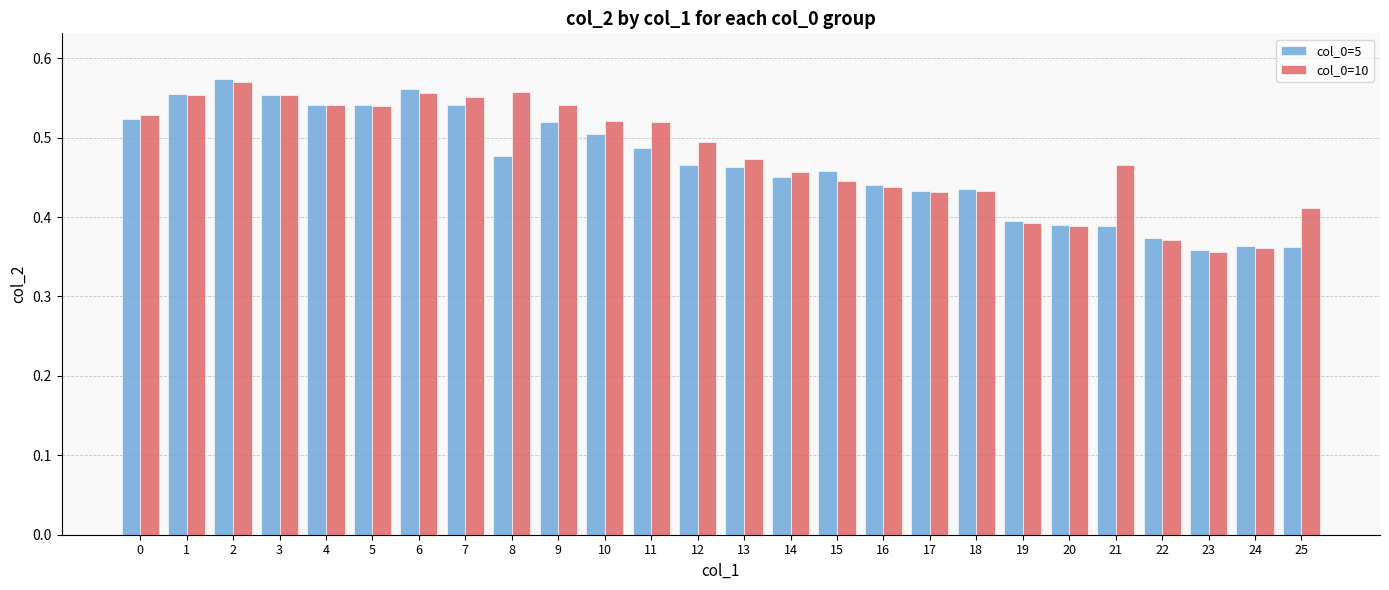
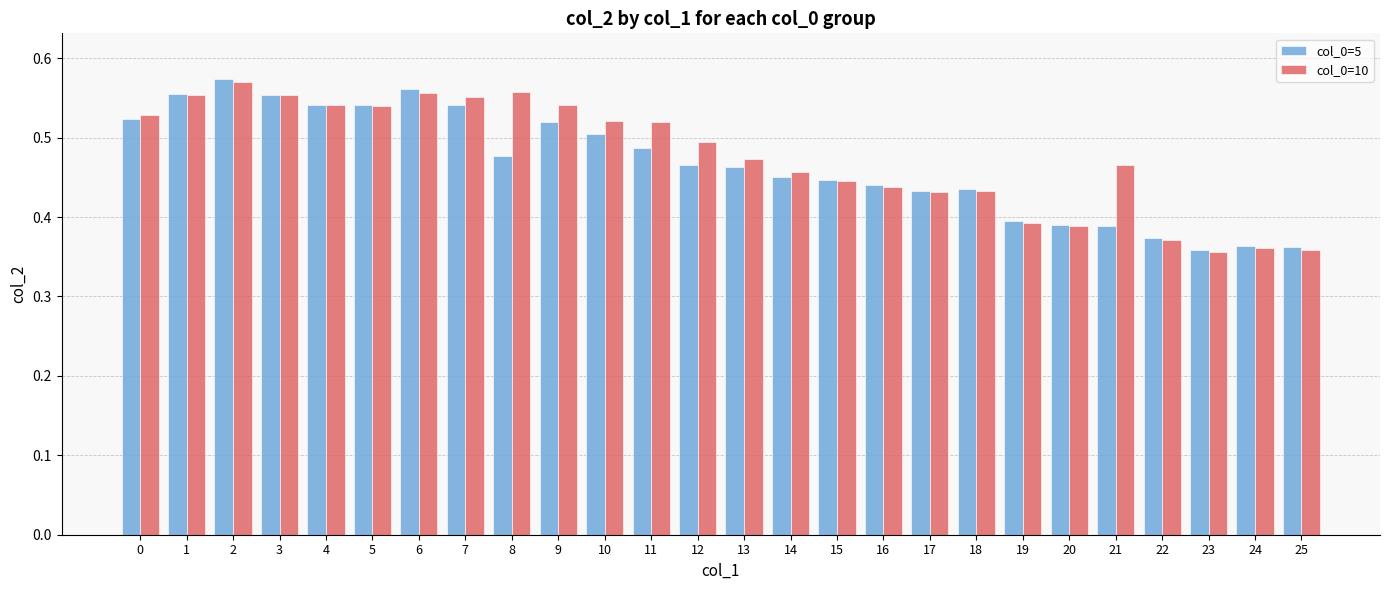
col_0=5, 15: 0.46 -> 0.45
col_0=10, 25: 0.41 -> 0.36
